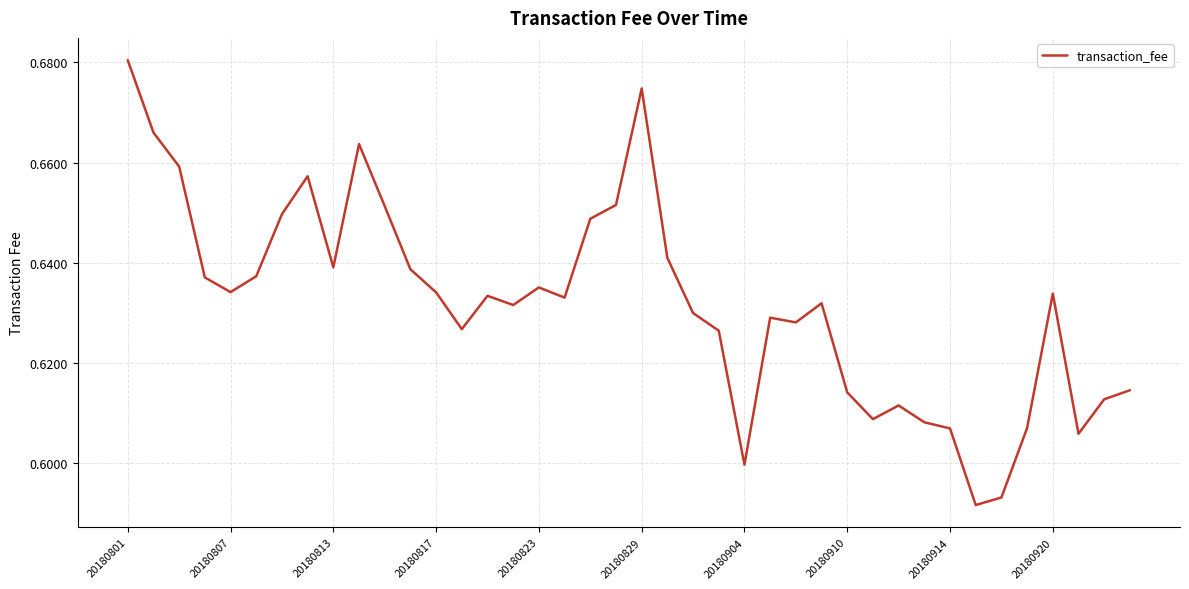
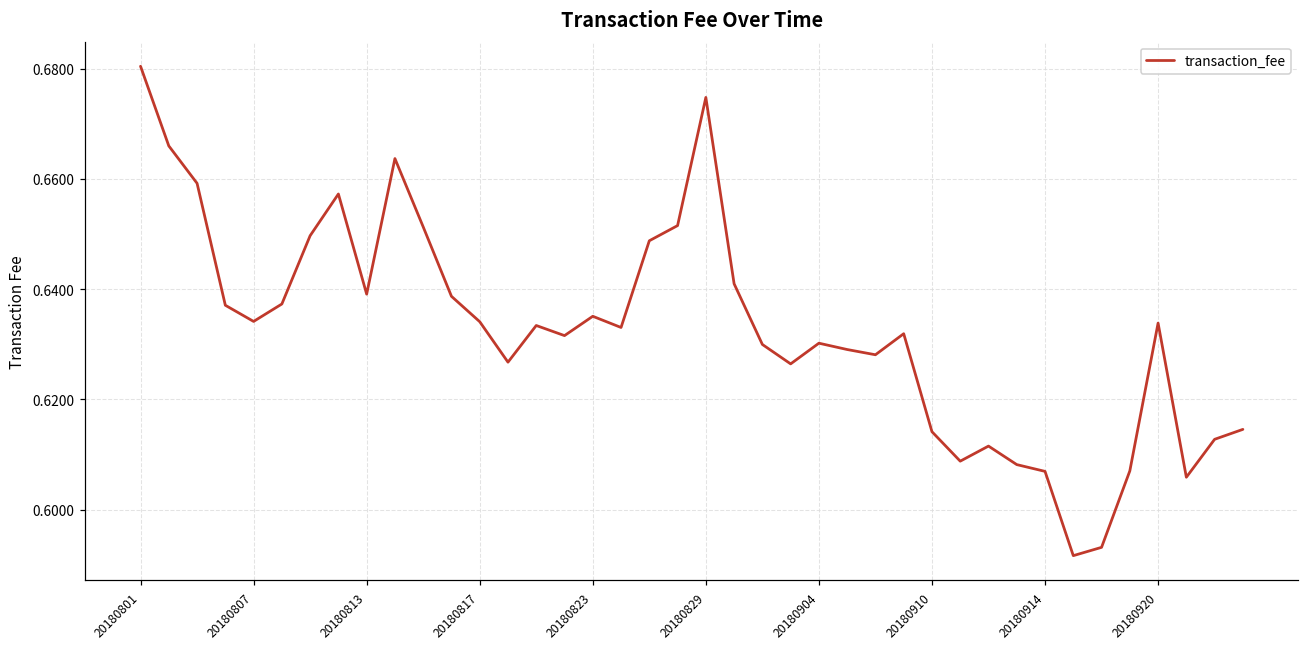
20180904: 0.600 -> 0.630
